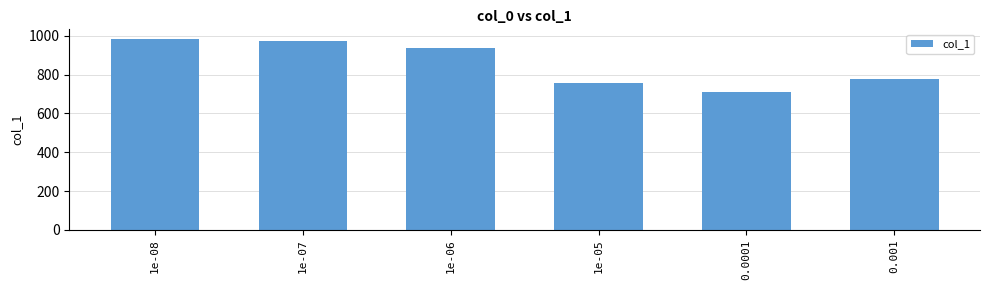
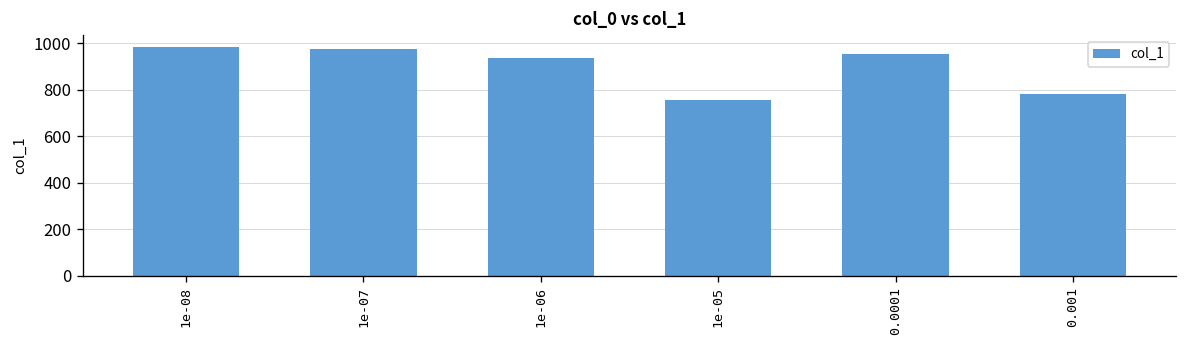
0.0001: 710 -> 950
